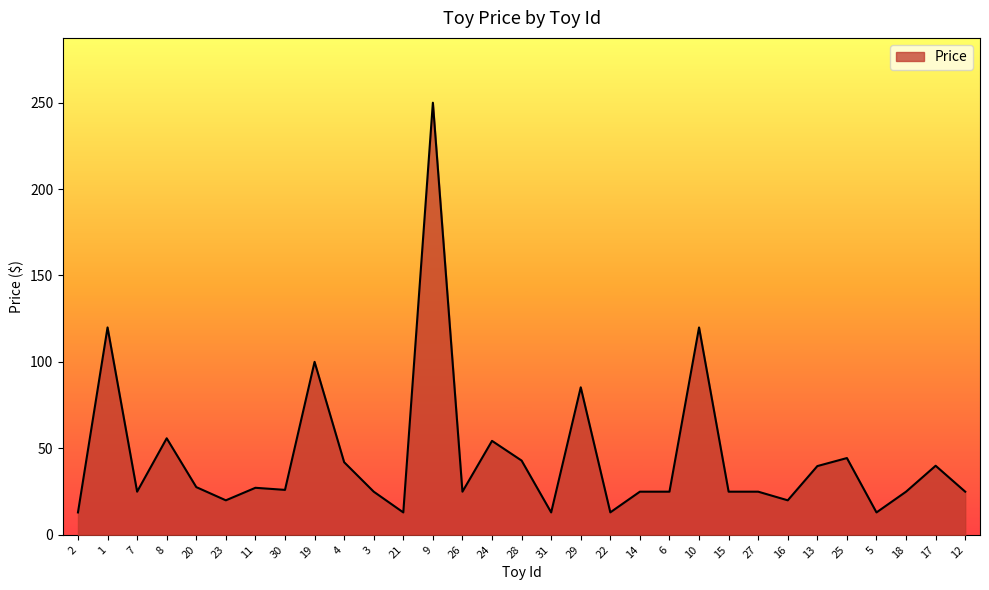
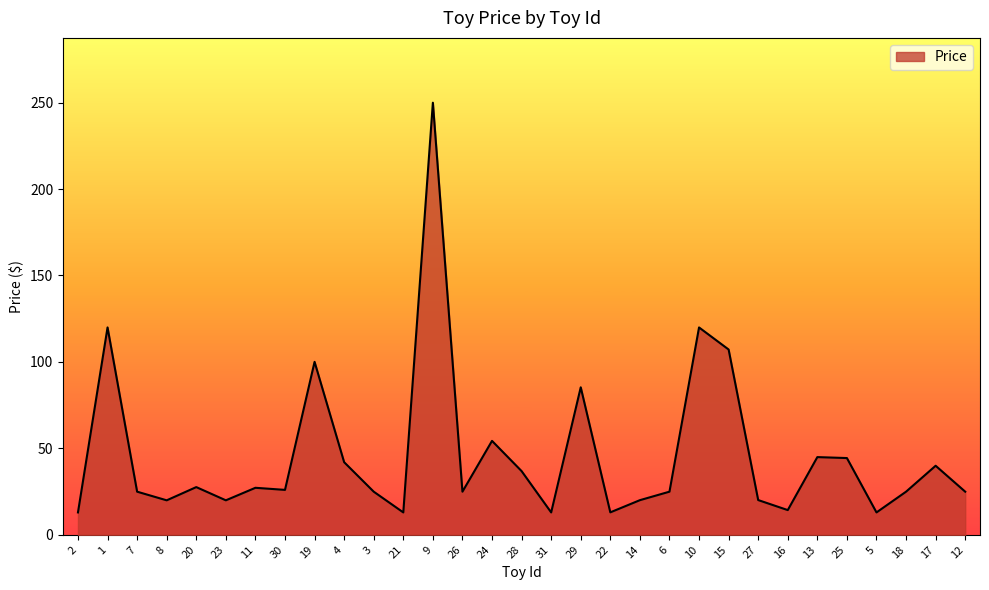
8: 56 -> 20
28: 43 -> 37
14: 25 -> 20
15: 25 -> 107
27: 25 -> 20
16: 20 -> 14
13: 40 -> 45
